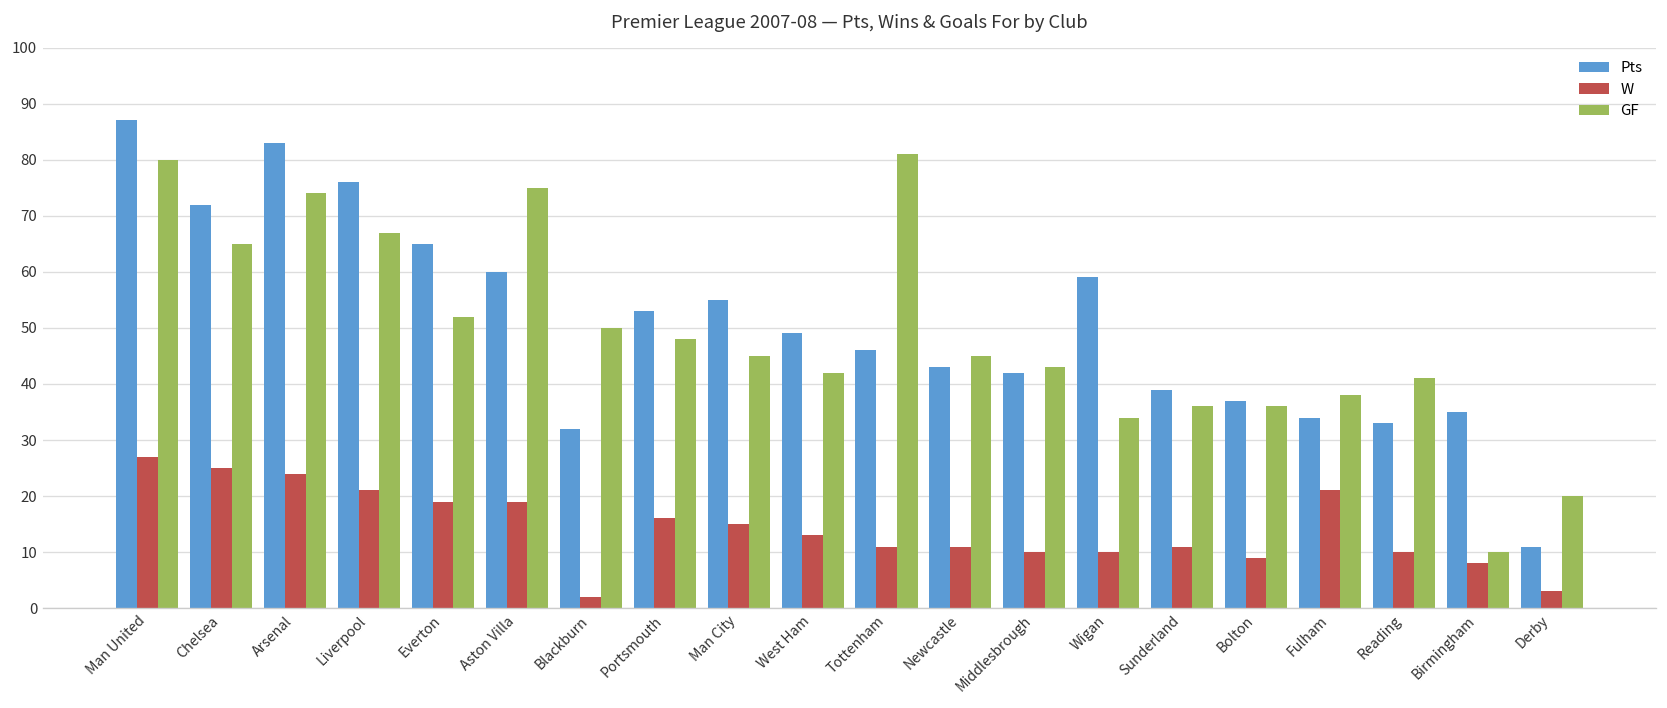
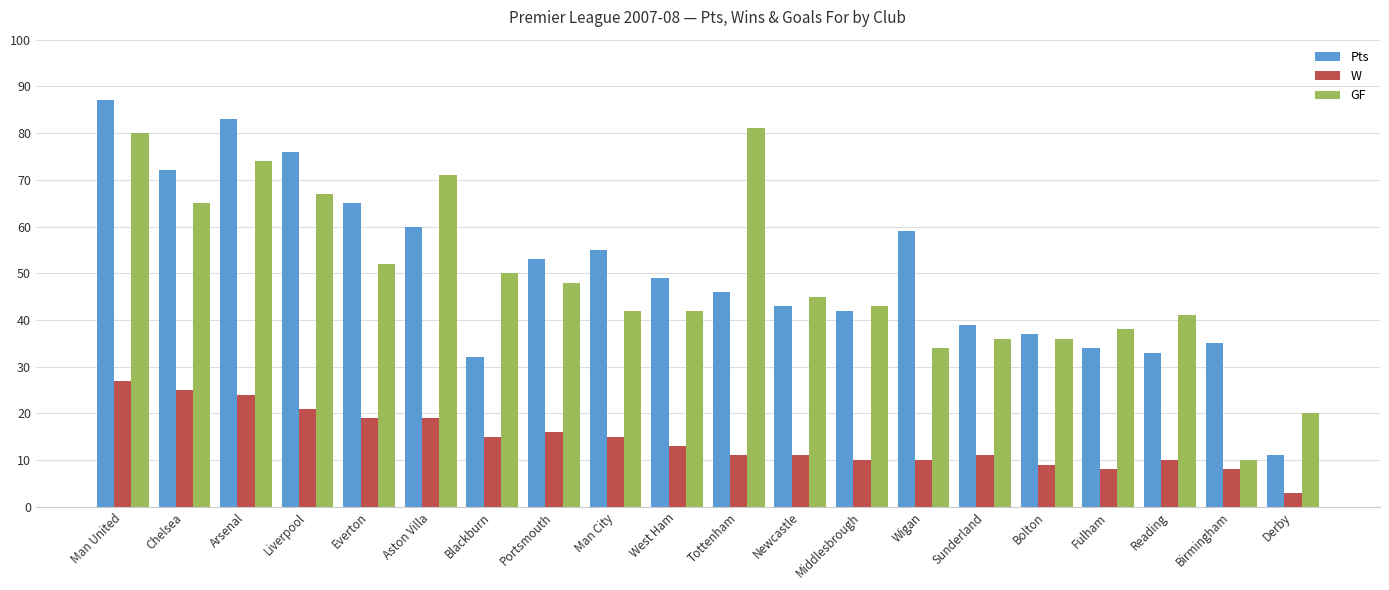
GF, Aston Villa: 75 -> 71
W, Blackburn: 2 -> 15
GF, Man City: 45 -> 42
W, Fulham: 21 -> 8
